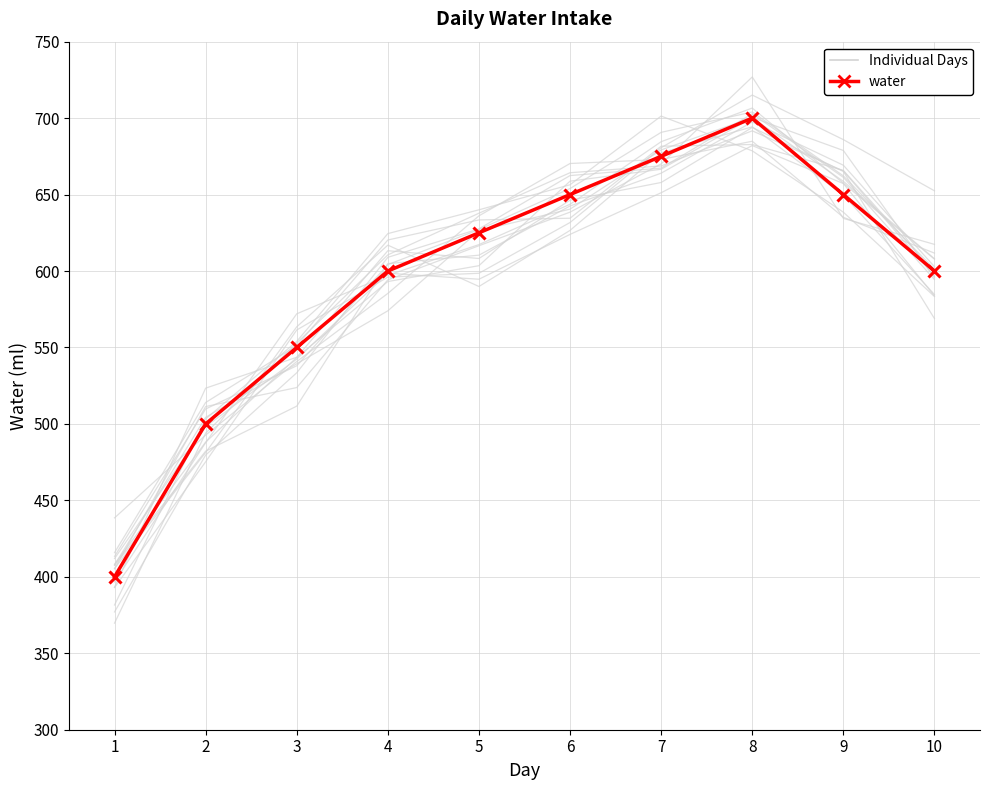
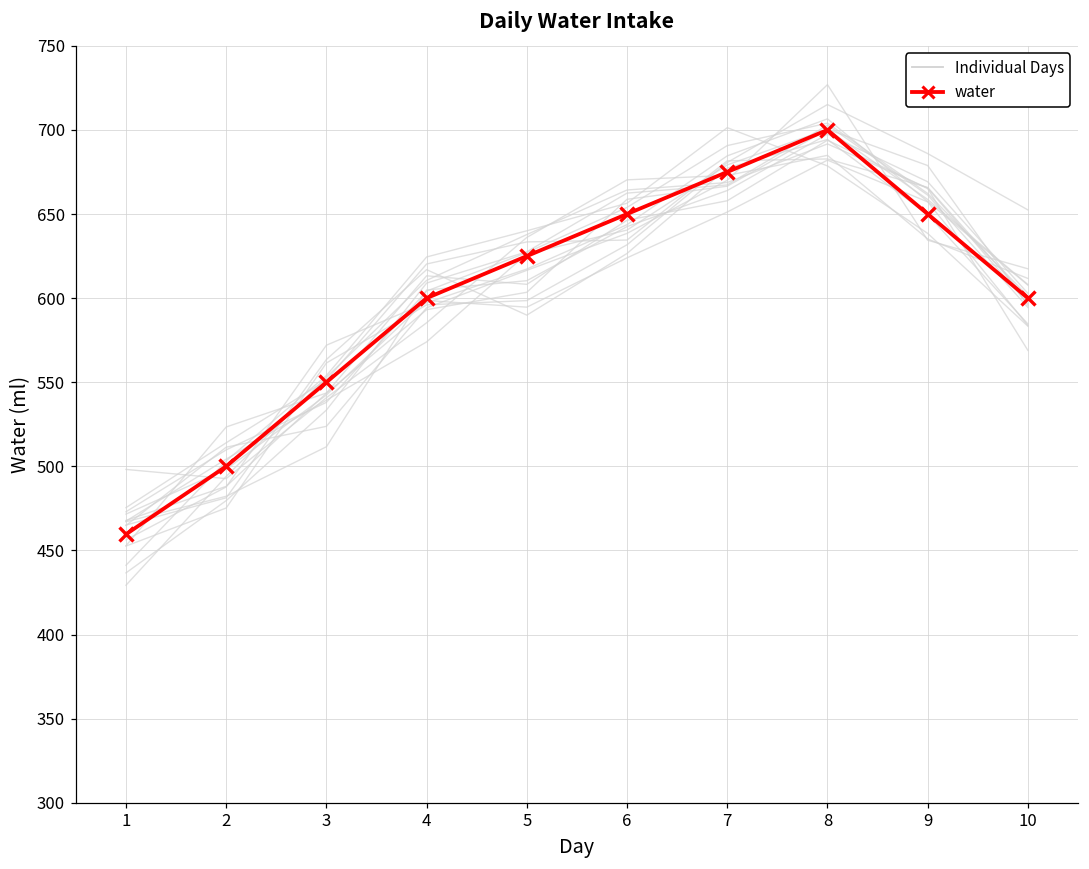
water, 1: 400 -> 460
